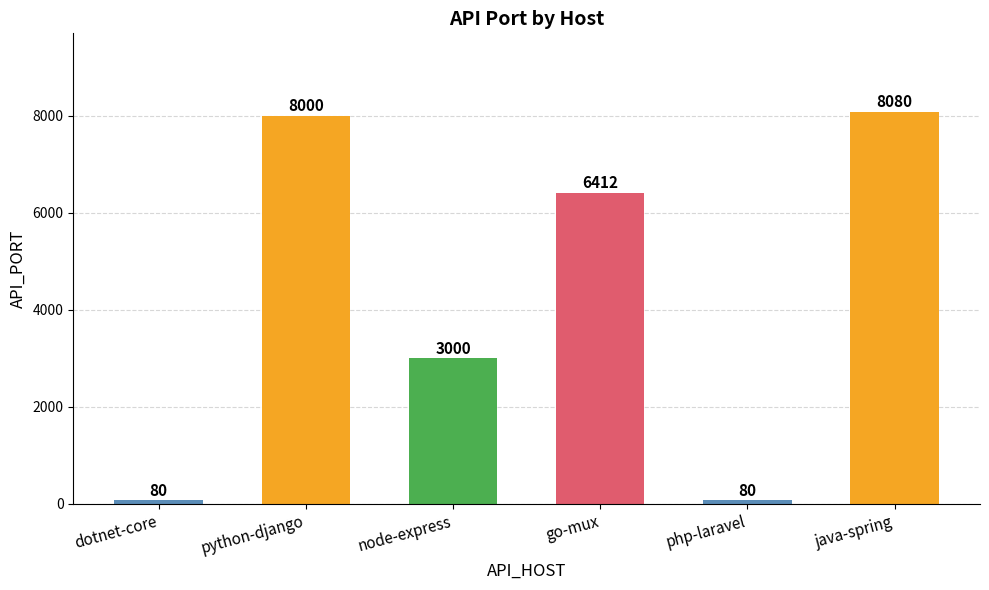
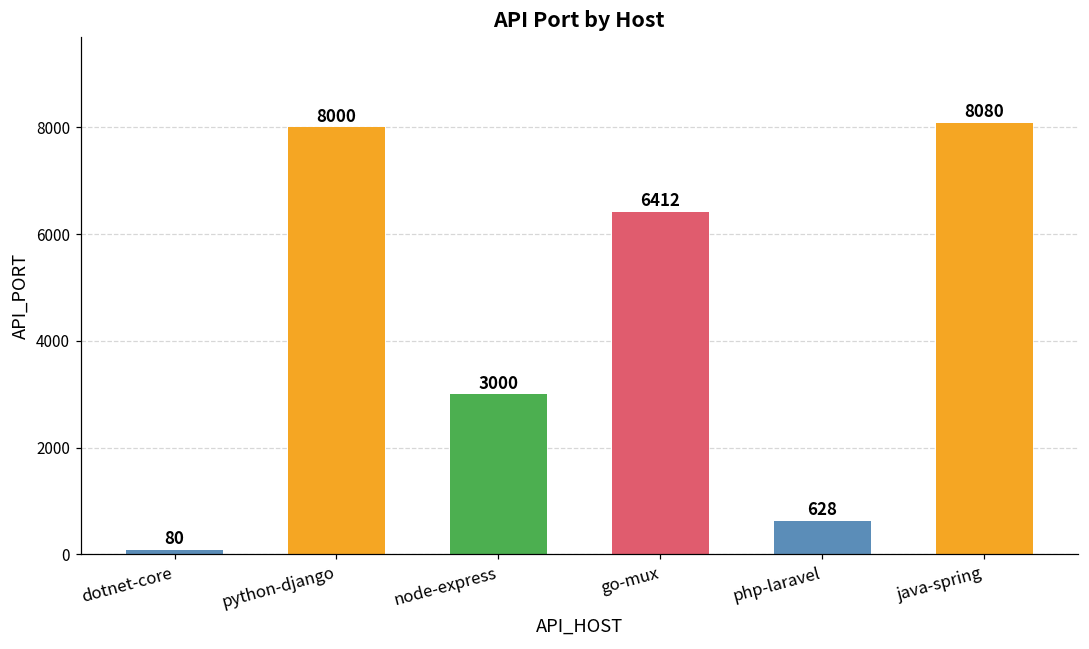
php-laravel: 80 -> 628
